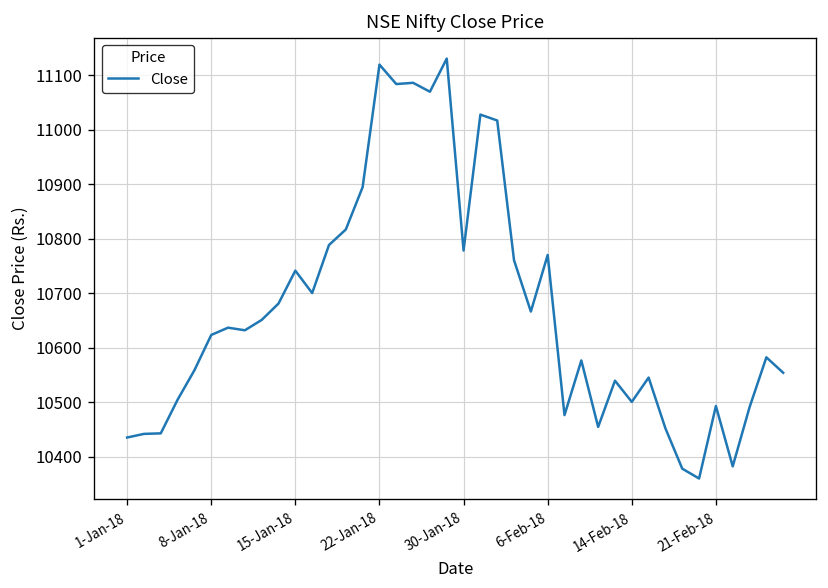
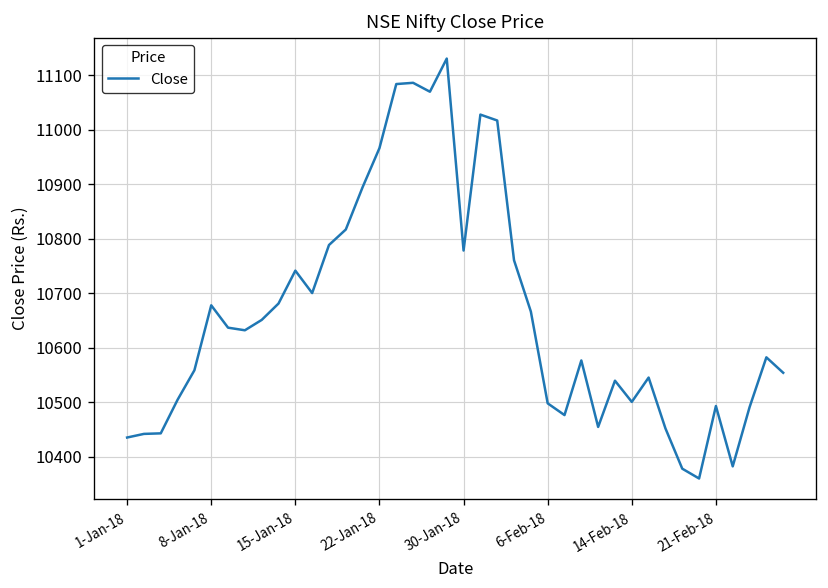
8-Jan-18: 10620 -> 10680
22-Jan-18: 11120 -> 10970
6-Feb-18: 10770 -> 10500
